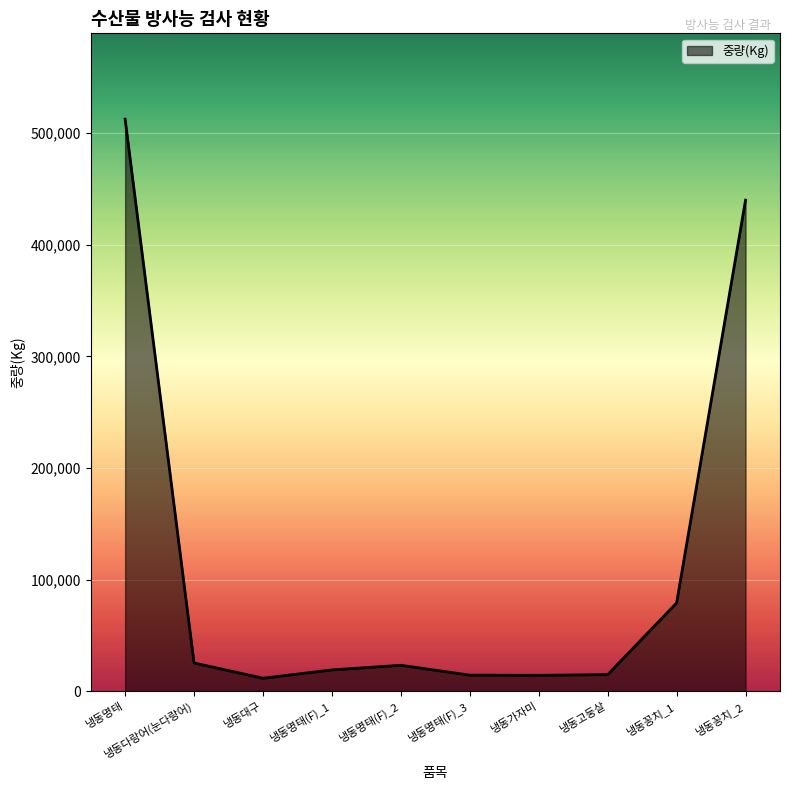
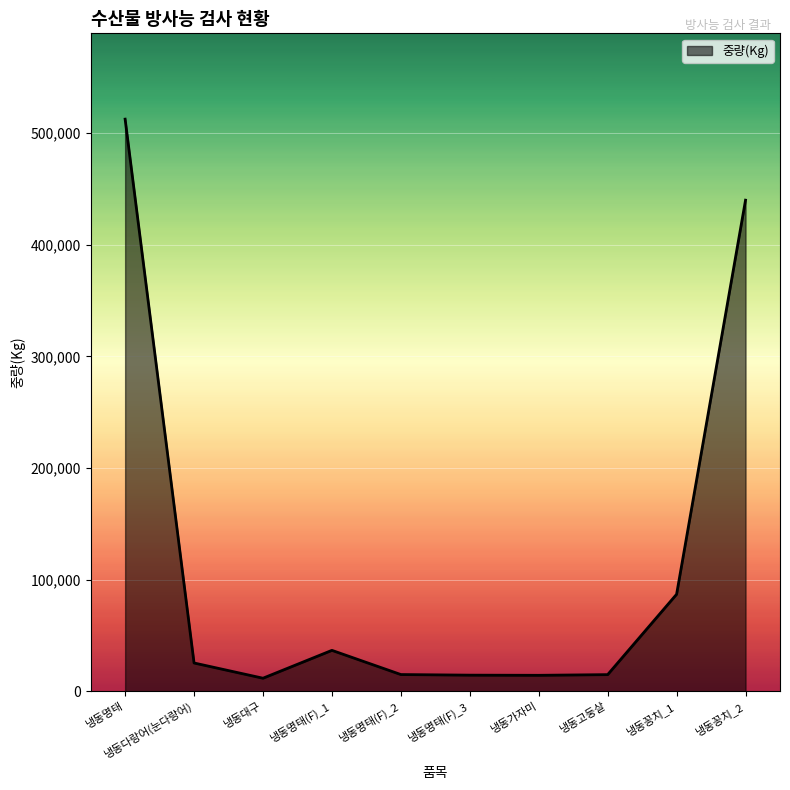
냉동명태(F)_1: 19,000 -> 37,000
냉동명태(F)_2: 23,000 -> 15,000
냉동꽁치_1: 79,000 -> 87,000
